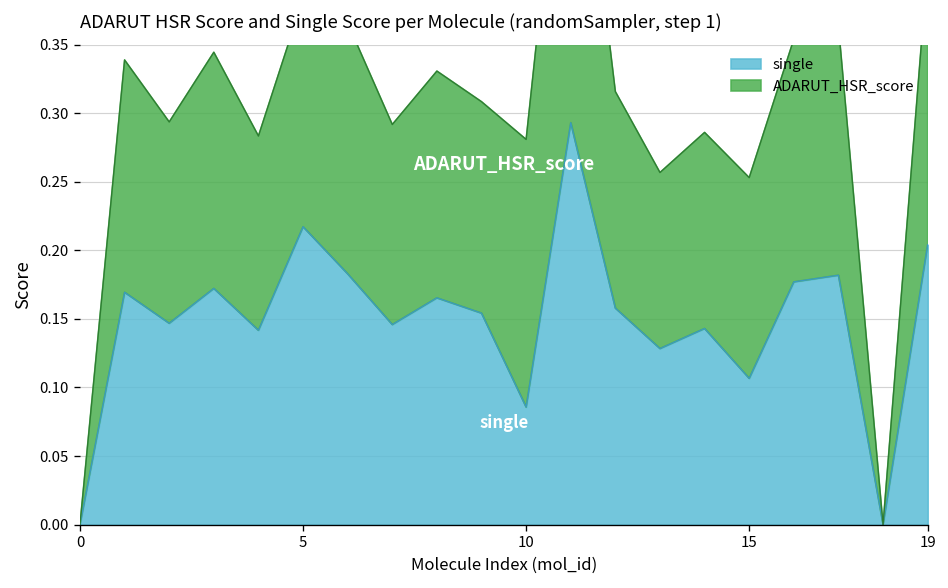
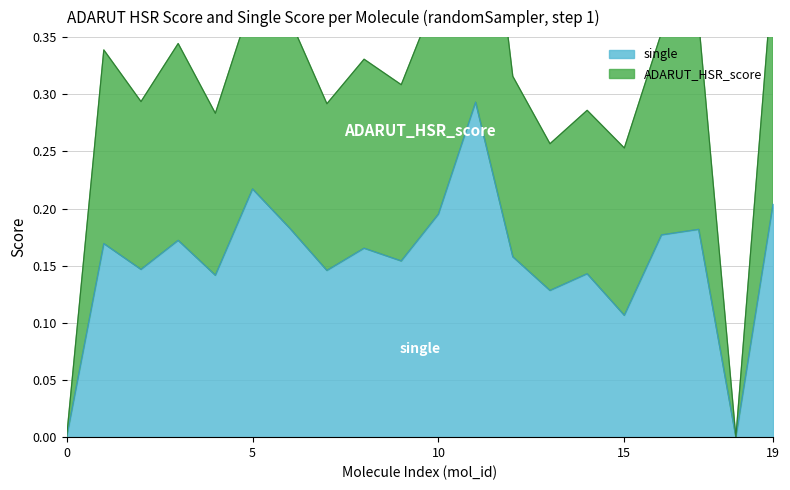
single, 10: 0.086 -> 0.195
